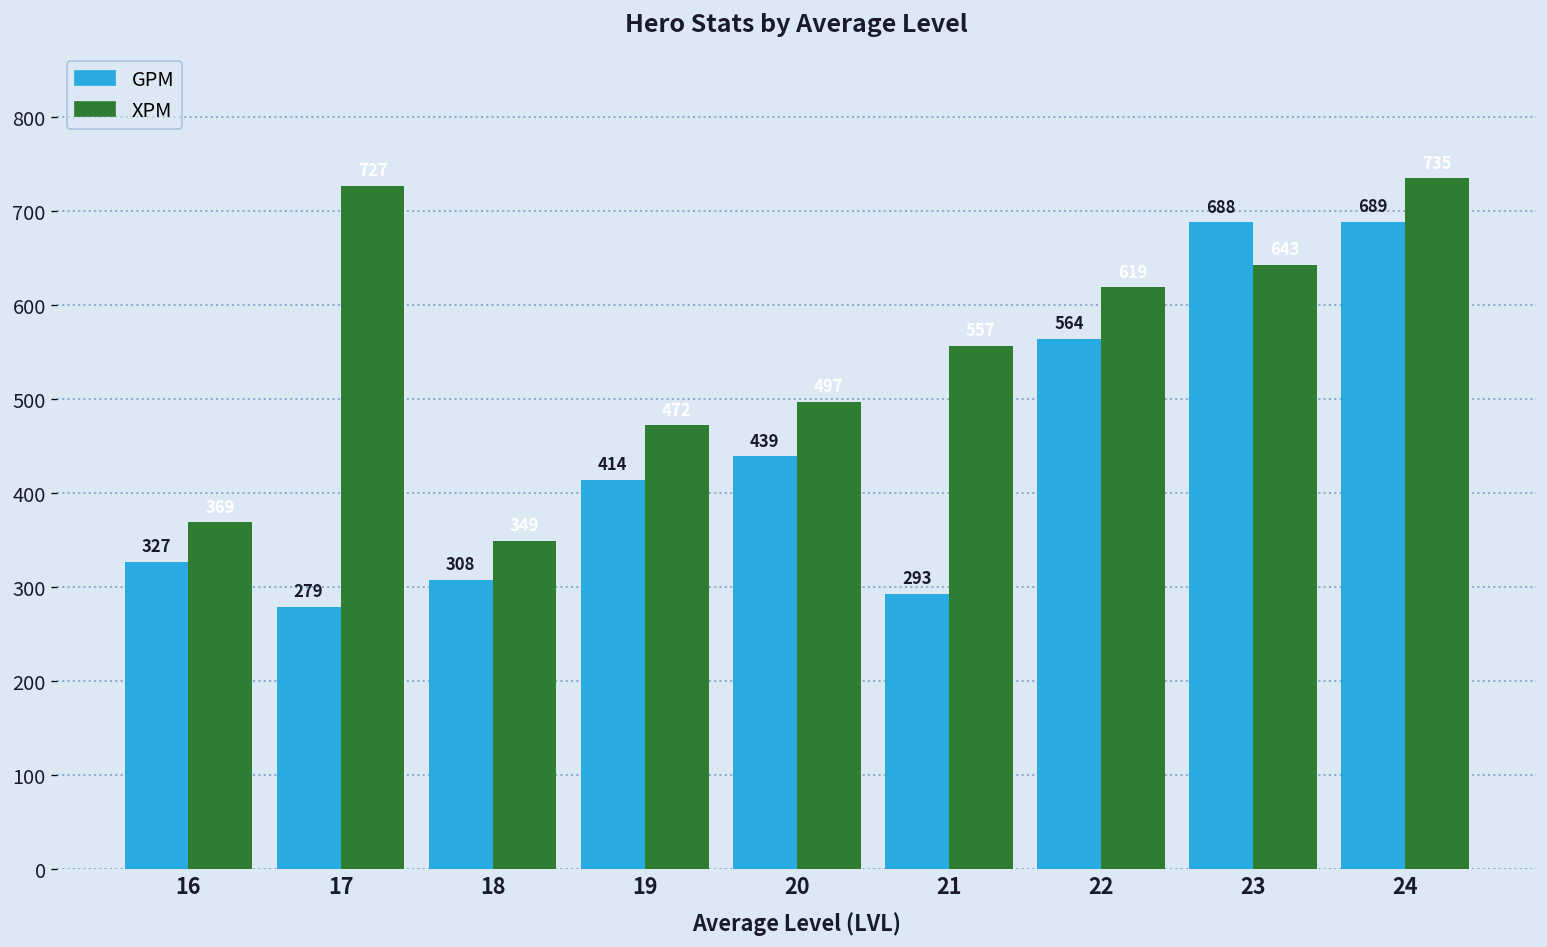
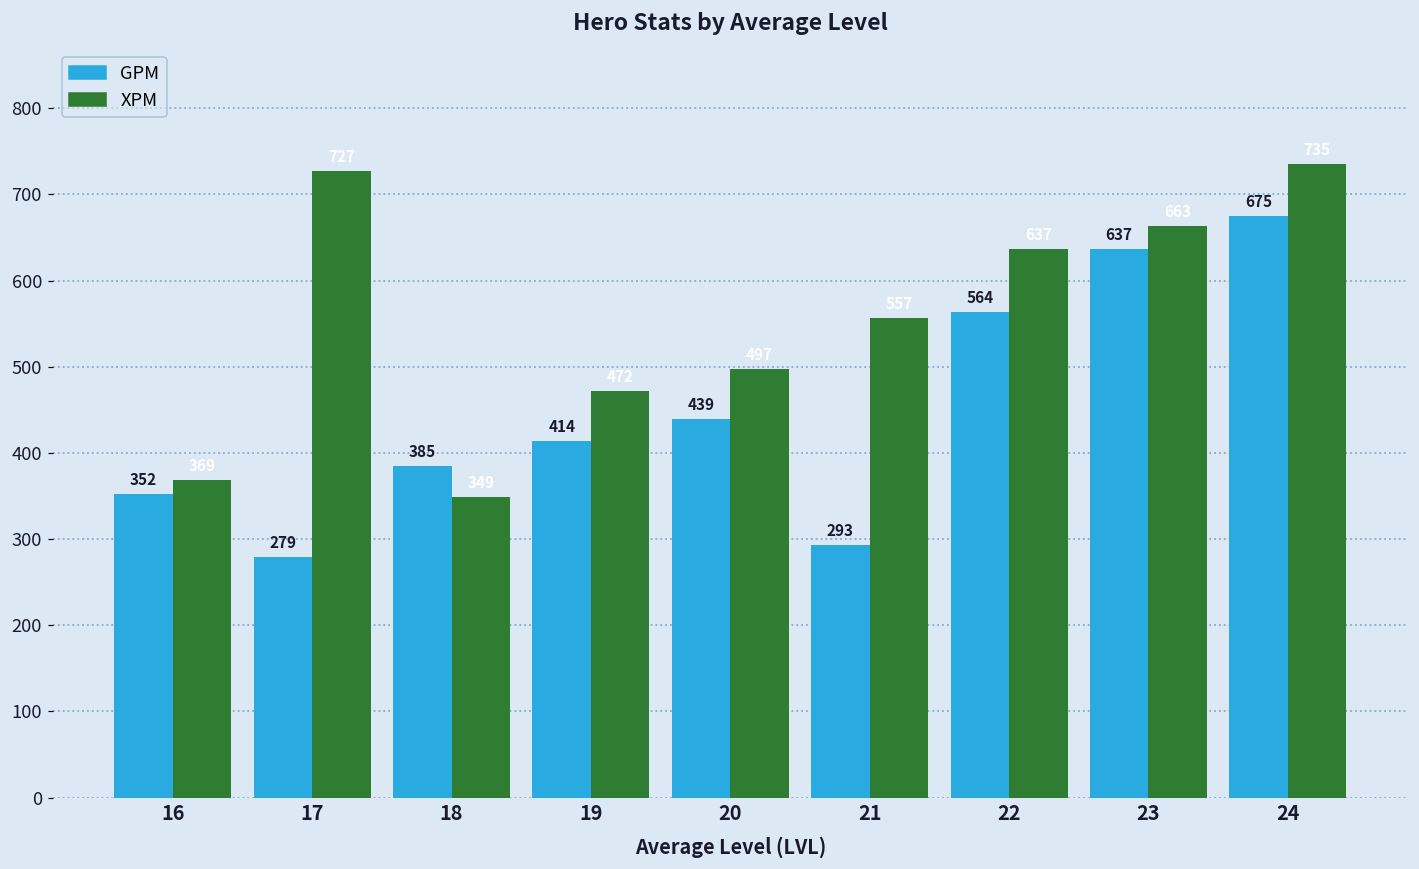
GPM, 16: 327 -> 352
GPM, 18: 308 -> 385
XPM, 22: 620 -> 640
GPM, 23: 688 -> 637
XPM, 23: 640 -> 660
GPM, 24: 689 -> 675
